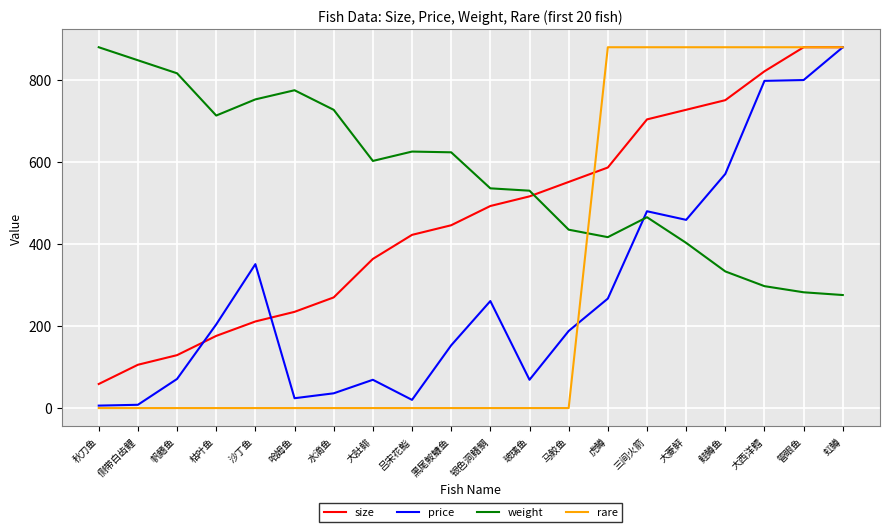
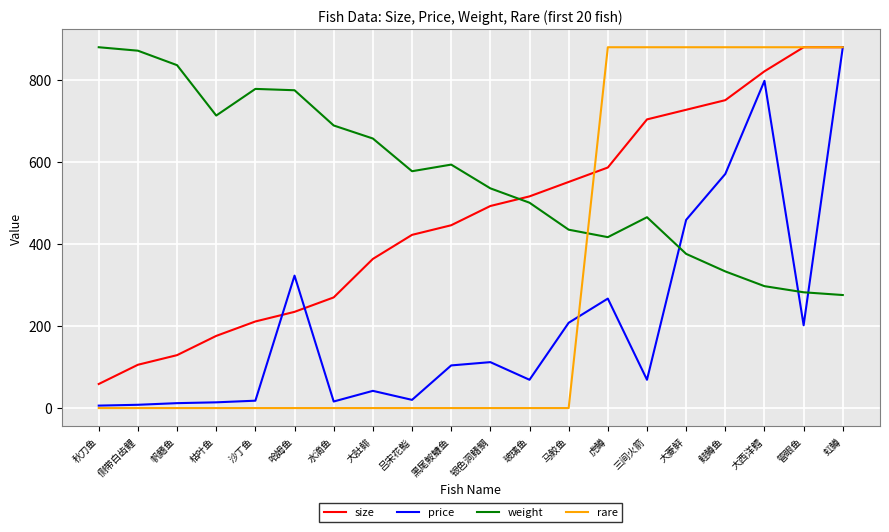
weight, 侧带白齿鲤: 850 -> 870
price, 帆鳍鱼: 70 -> 10
weight, 帆鳍鱼: 820 -> 840
price, 枯叶鱼: 200 -> 10
price, 沙丁鱼: 350 -> 20
weight, 沙丁鱼: 750 -> 780
price, 哈姆鱼: 20 -> 320
price, 水滴鱼: 40 -> 20
weight, 水滴鱼: 730 -> 690
price, 大肚鲱: 70 -> 40
weight, 大肚鲱: 600 -> 660
weight, 吕宋花鮨: 630 -> 580
price, 黑尾鮟鱇鱼: 150 -> 100
weight, 黑尾鮟鱇鱼: 620 -> 590
price, 银色洞鳍鲷: 260 -> 110
weight, 玻璃鱼: 530 -> 500
price, 马鲛鱼: 190 -> 210
price, 三间火箭: 480 -> 70
weight, 大菱鲆: 400 -> 380
price, 管眼鱼: 800 -> 200
